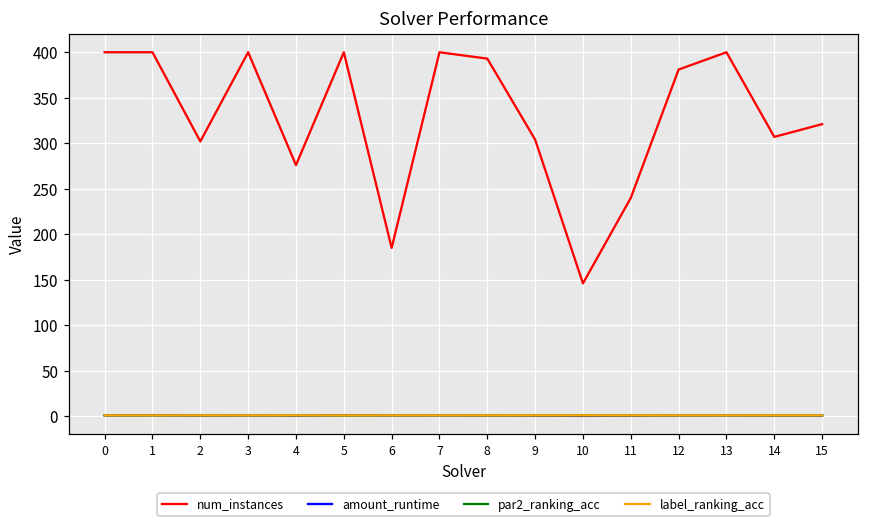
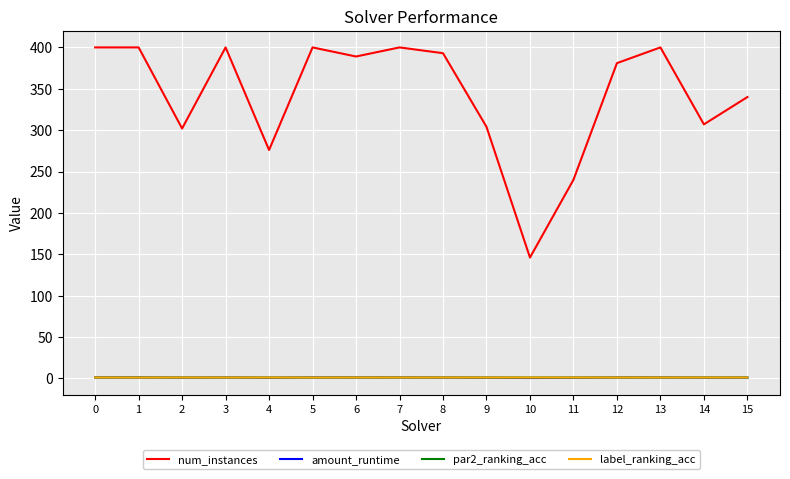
num_instances, 6: 190 -> 390
num_instances, 15: 320 -> 340
